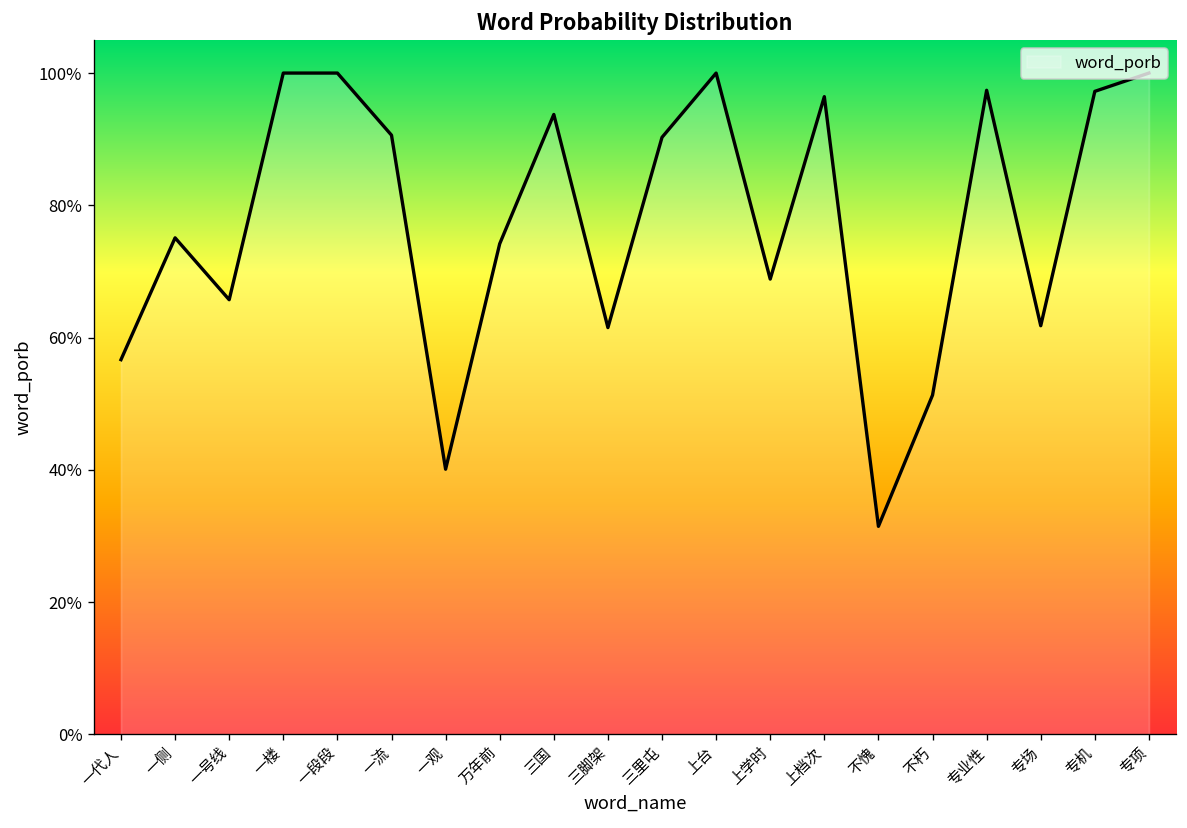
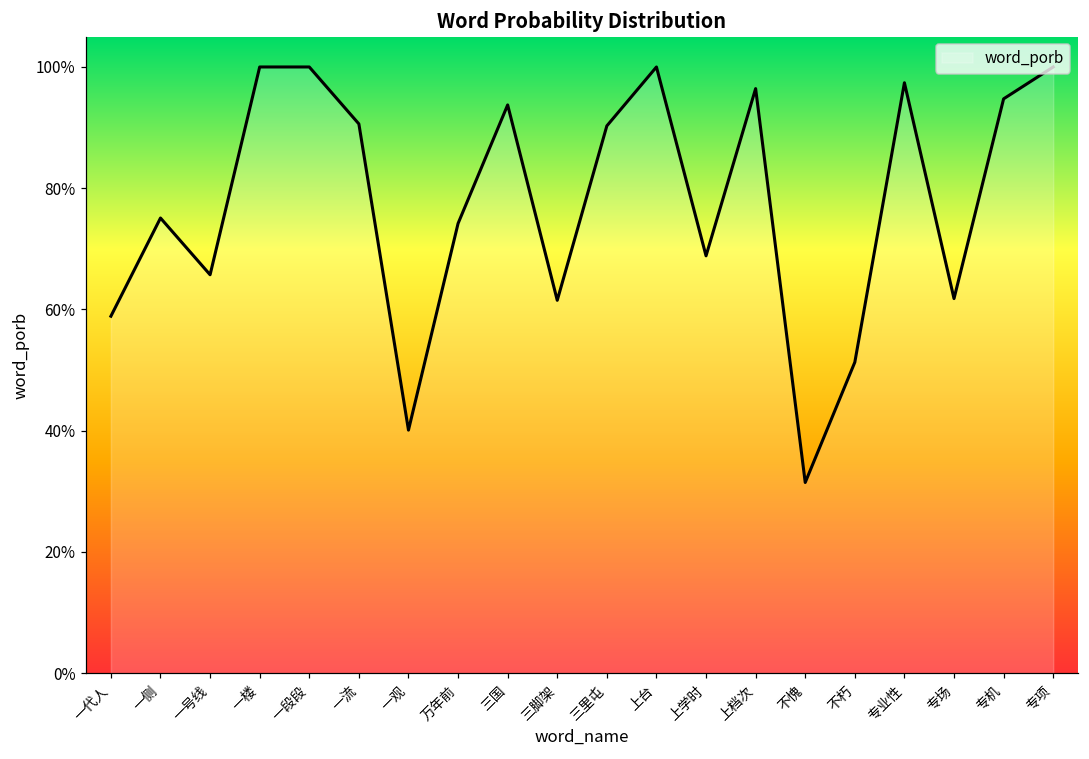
一代人: 57% -> 59%
专机: 97% -> 95%
